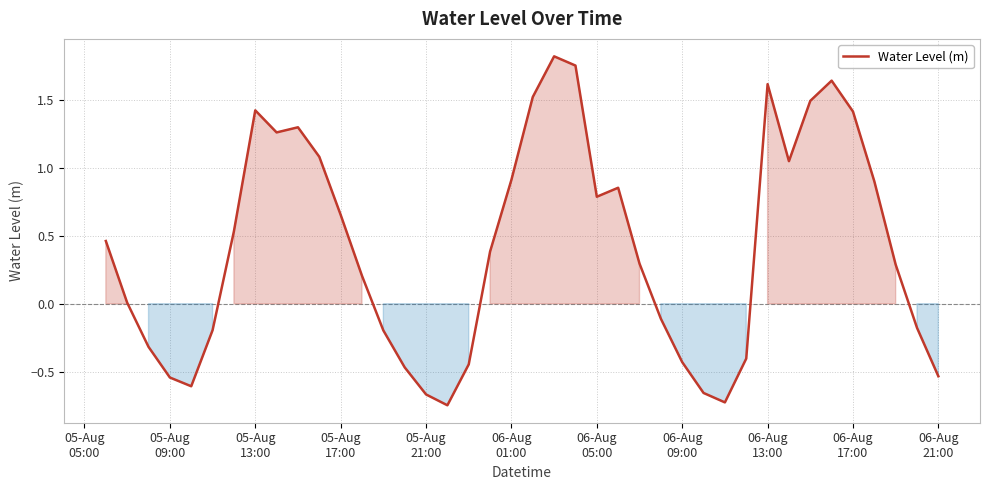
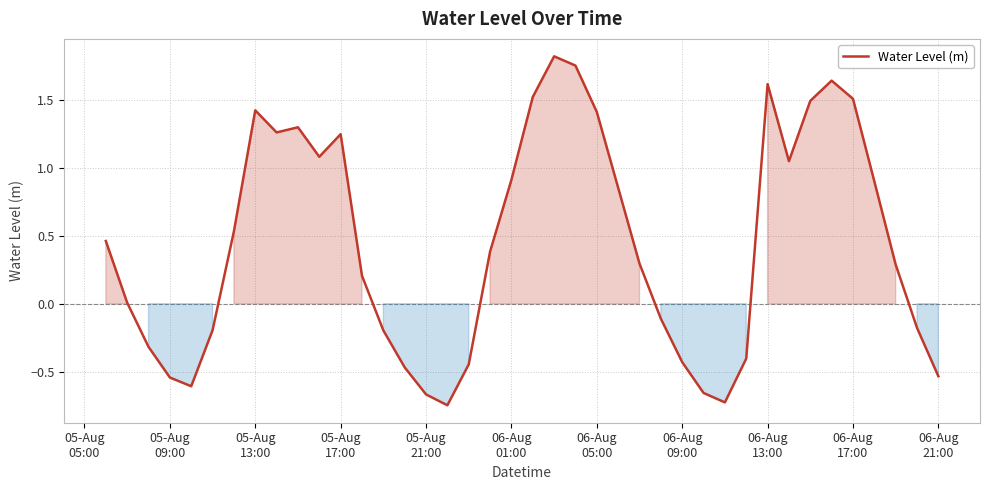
05-Aug 17:00: 0.66 -> 1.25
06-Aug 05:00: 0.79 -> 1.41
06-Aug 17:00: 1.42 -> 1.51
